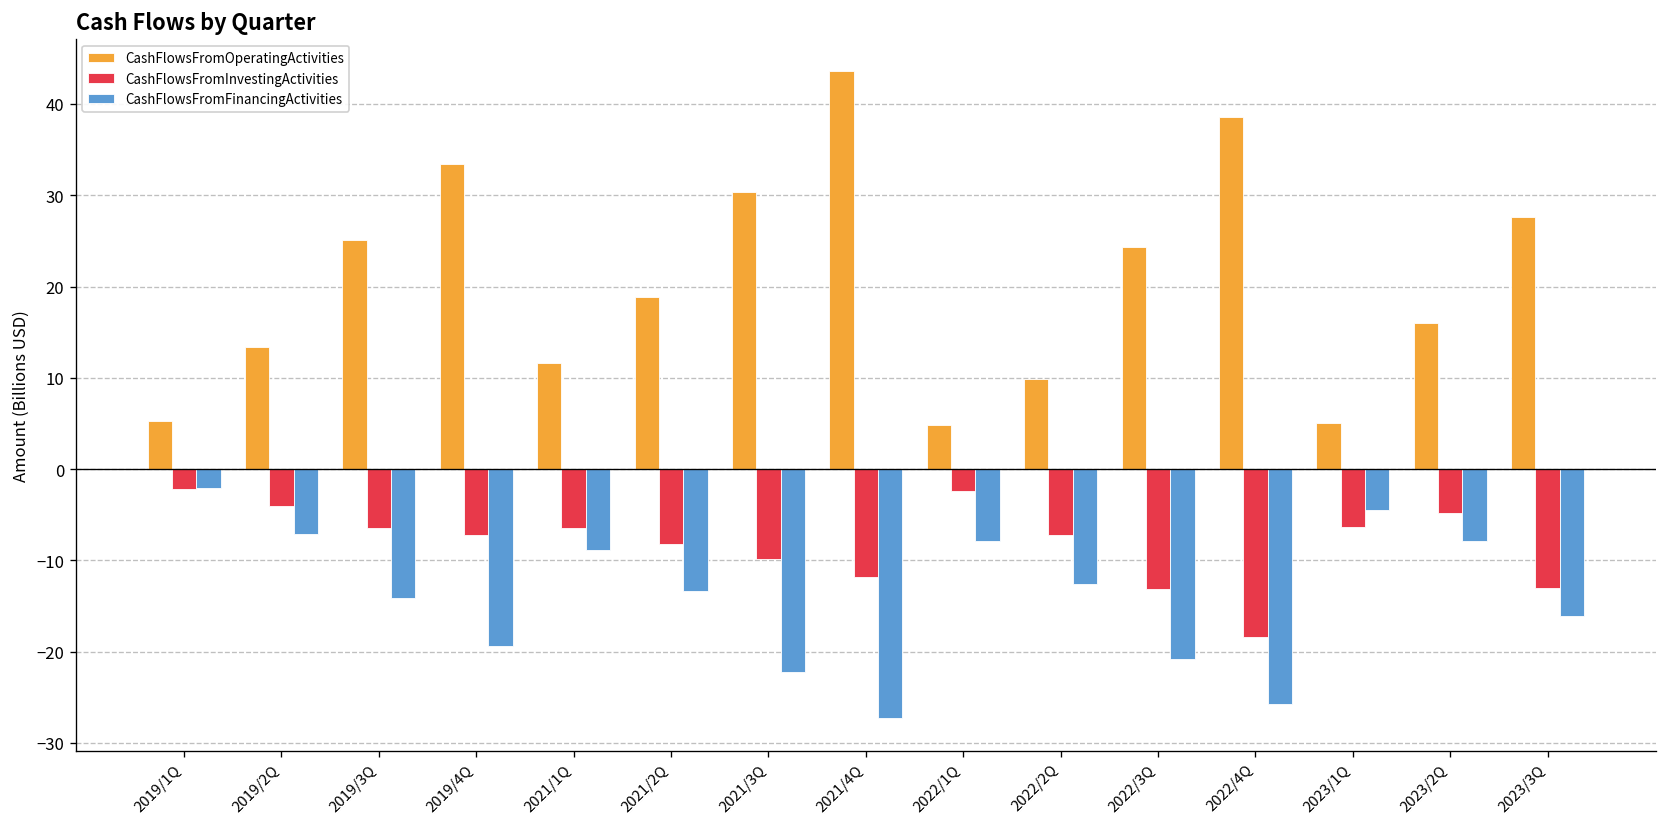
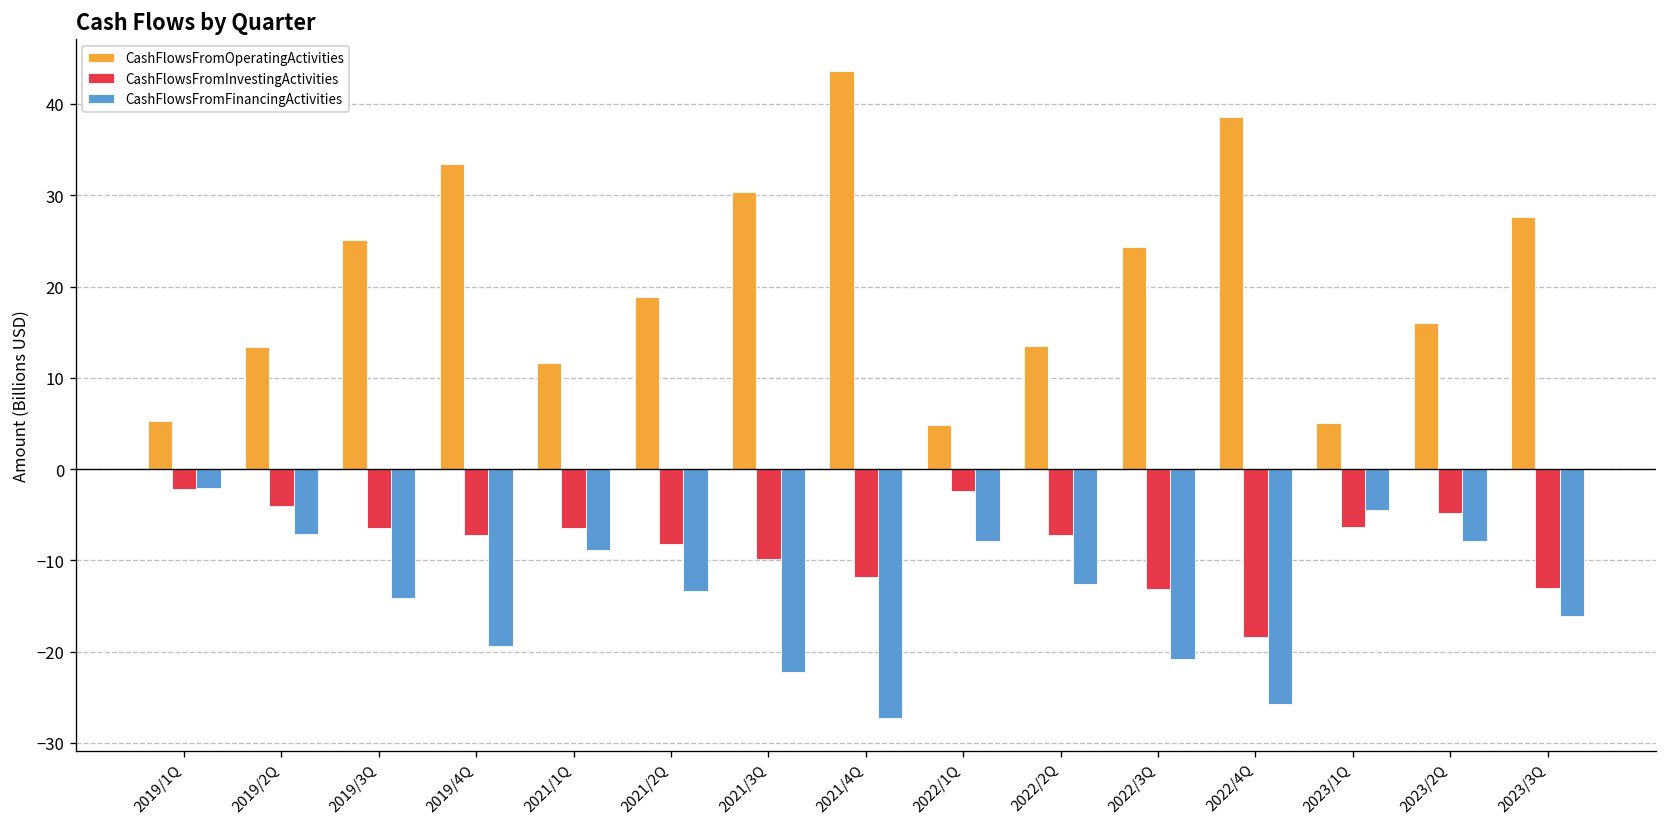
CashFlowsFromOperatingActivities, 2022/2Q: 10 -> 13
